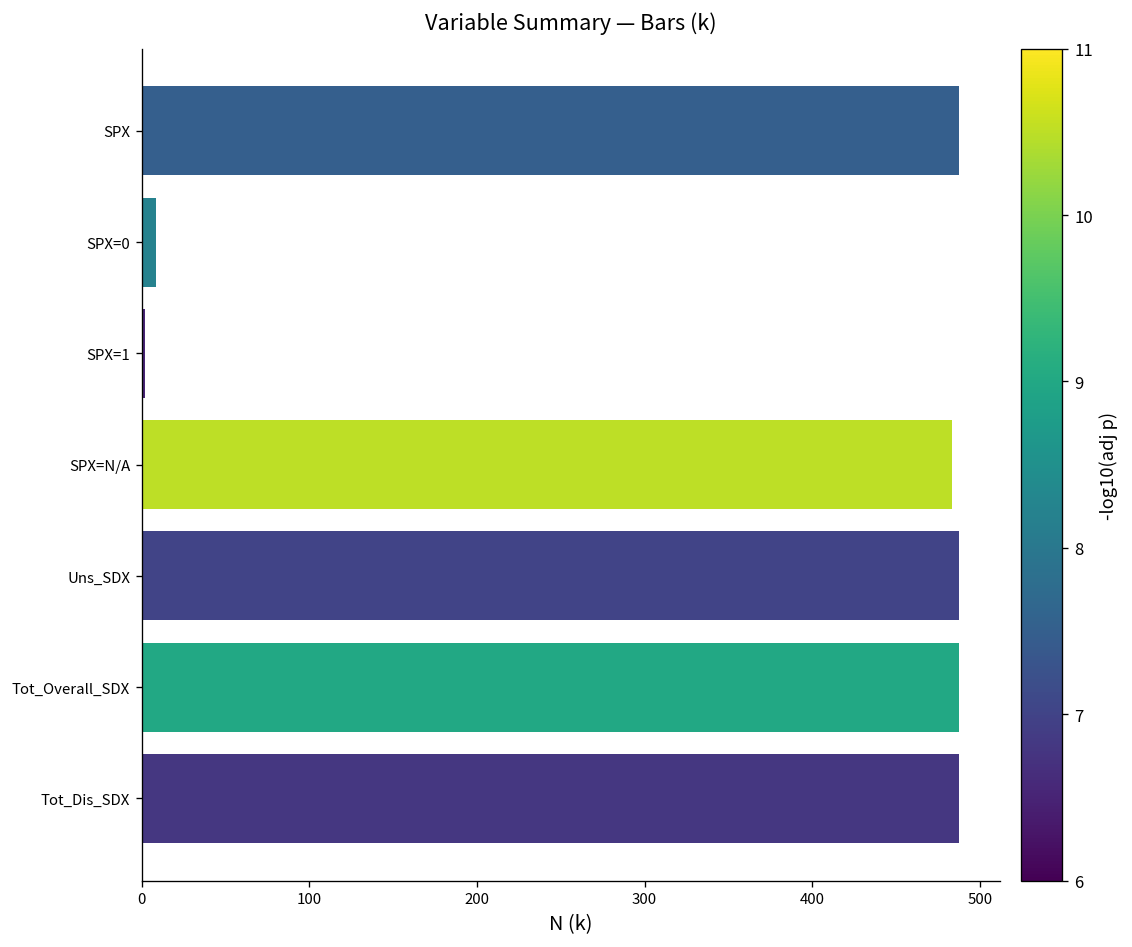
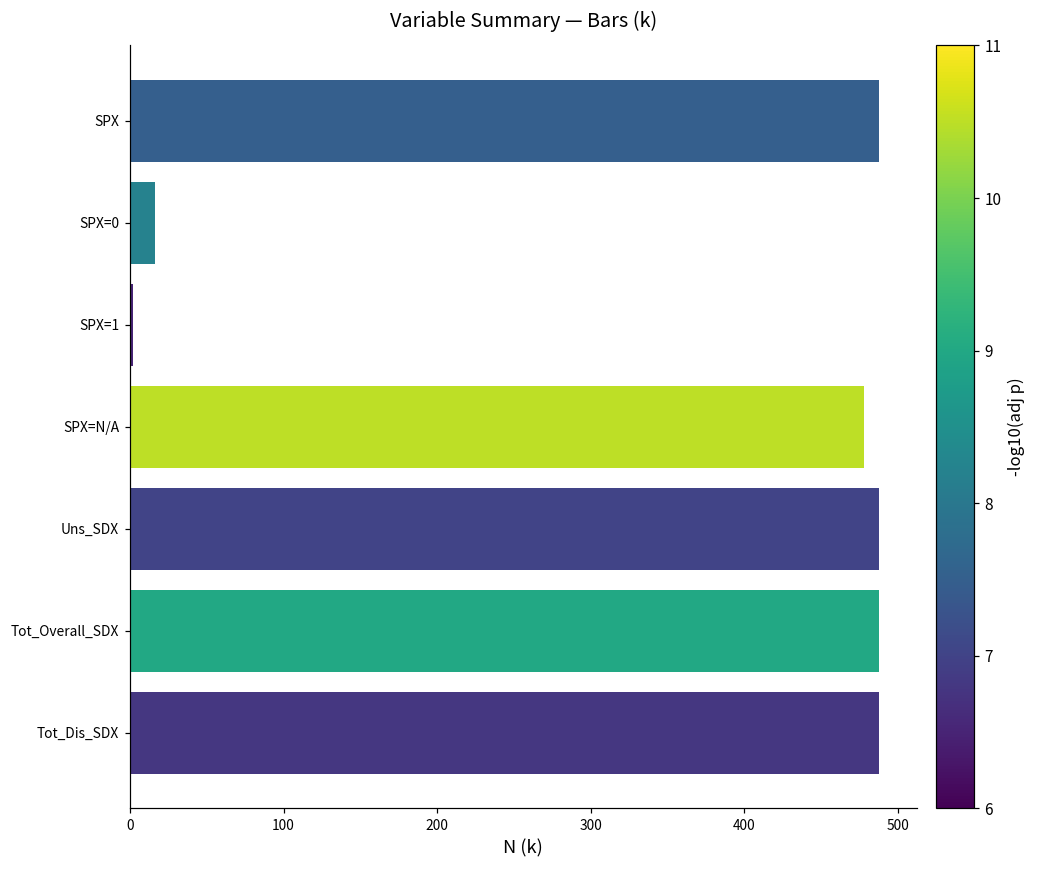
SPX=0: 8 -> 16
SPX=N/A: 483 -> 478
